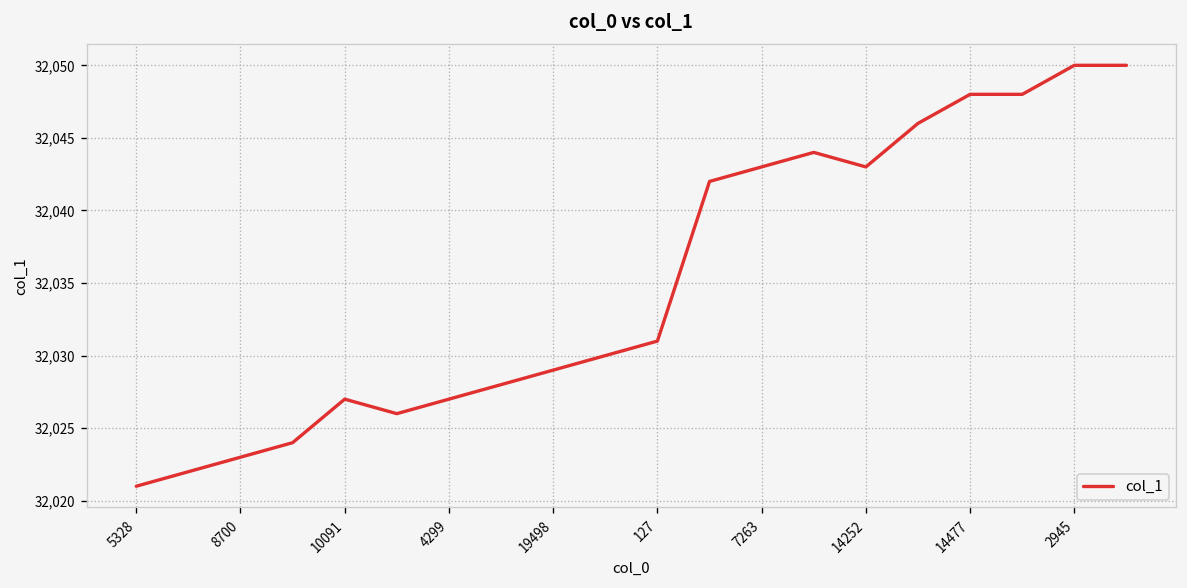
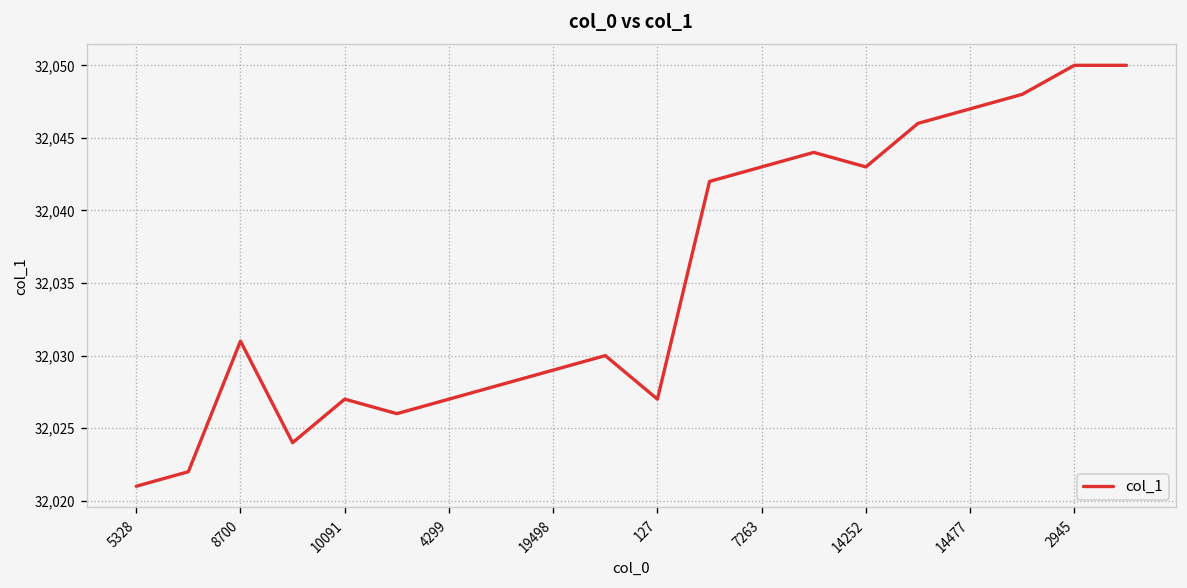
8700: 32,023 -> 32,031
127: 32,031 -> 32,027
14477: 32,048 -> 32,047
